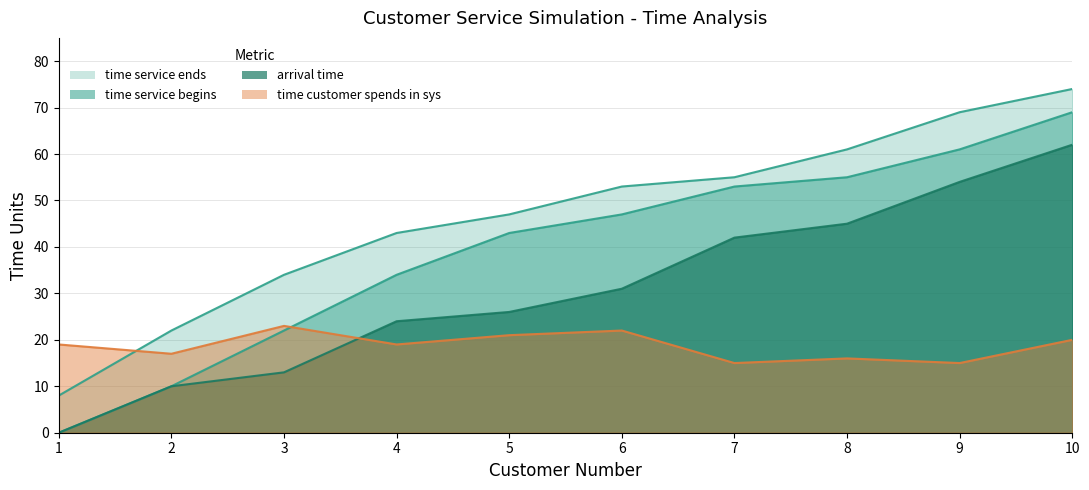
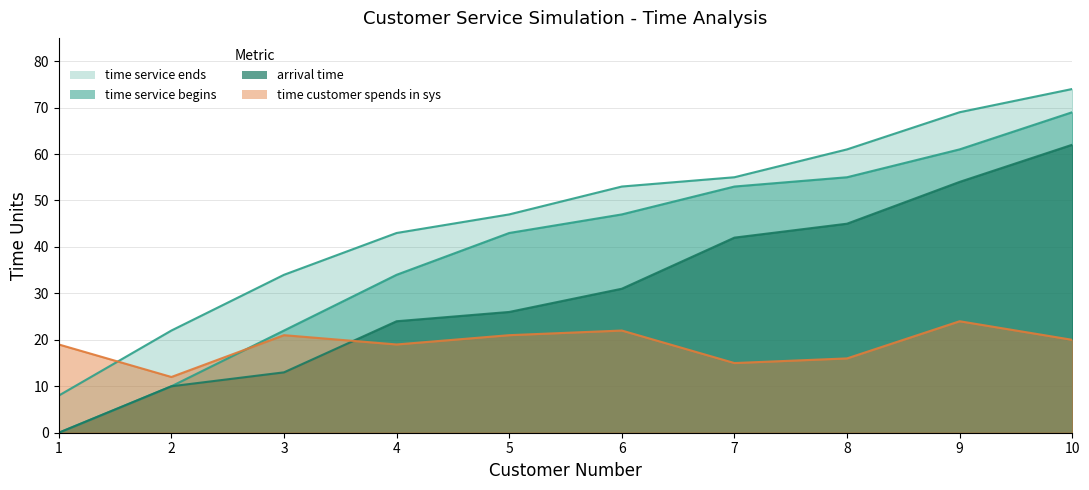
time customer spends in sys, 2: 17 -> 12
time customer spends in sys, 3: 23 -> 21
time customer spends in sys, 9: 15 -> 24
